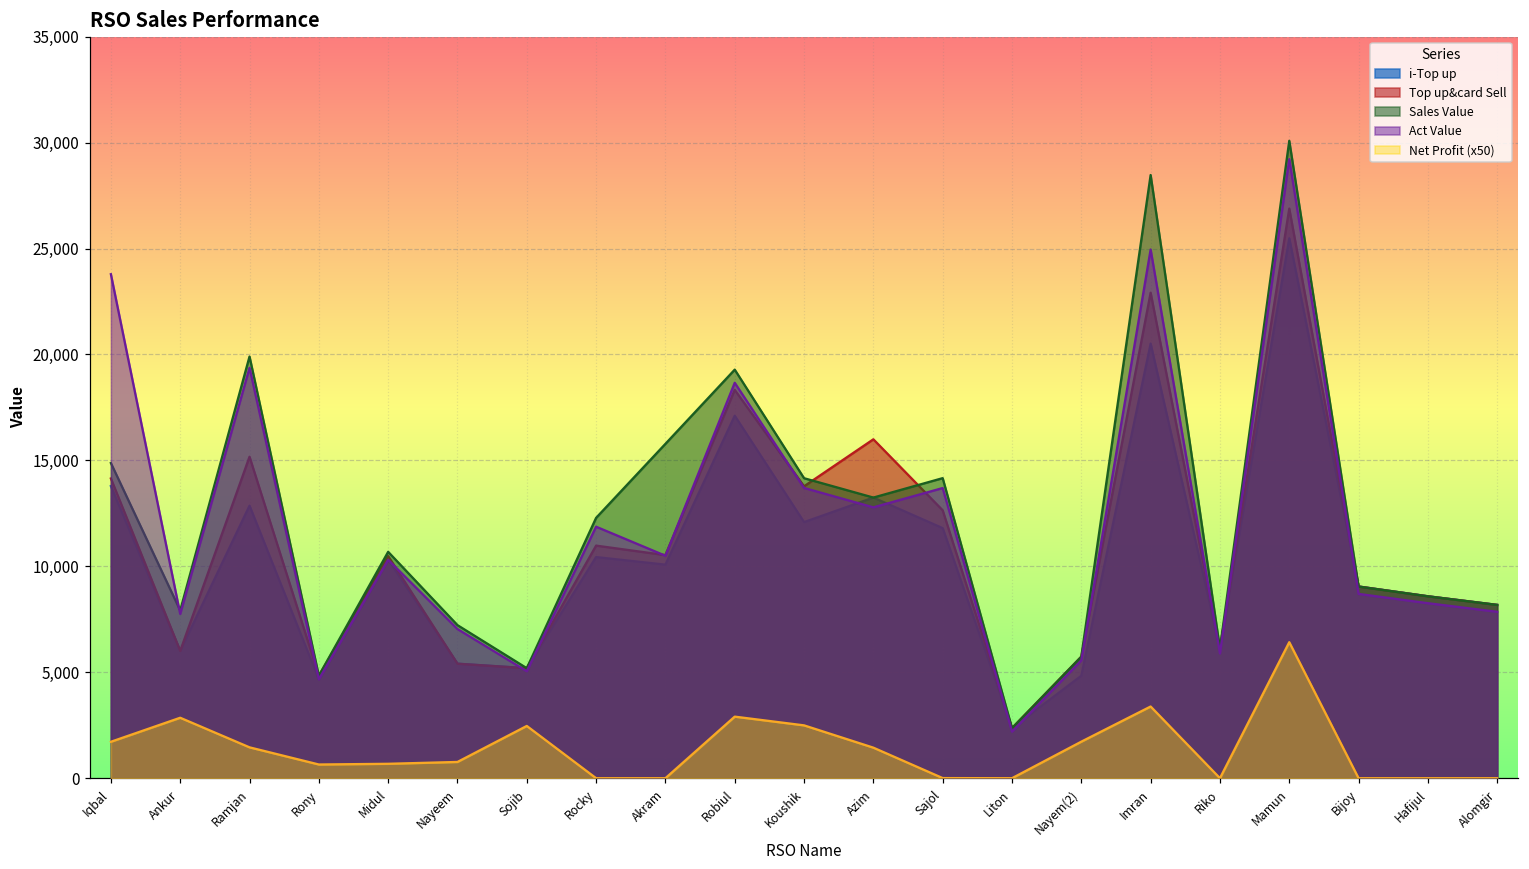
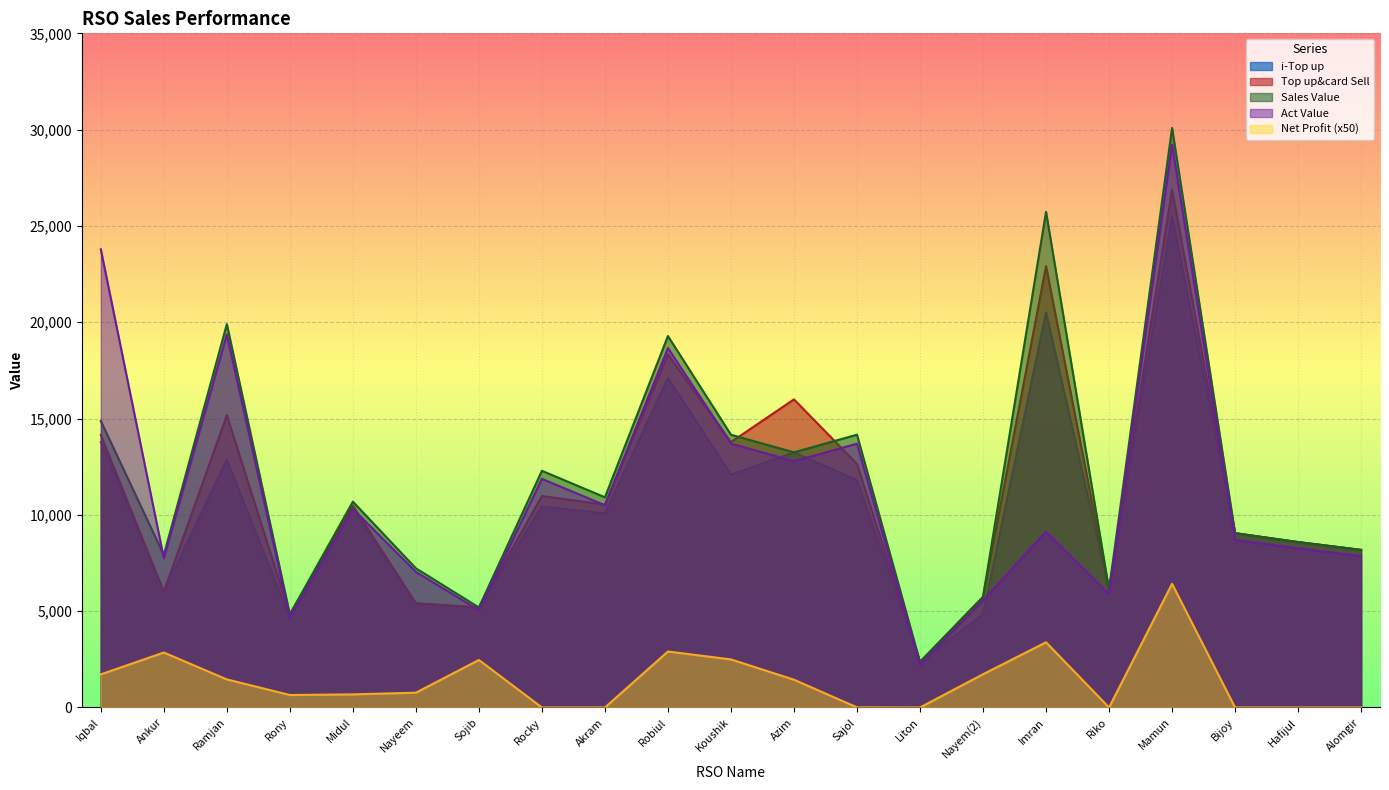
Sales Value, Akram: 15,800 -> 10,900
Sales Value, Imran: 28,500 -> 25,700
Act Value, Imran: 25,000 -> 9,100
